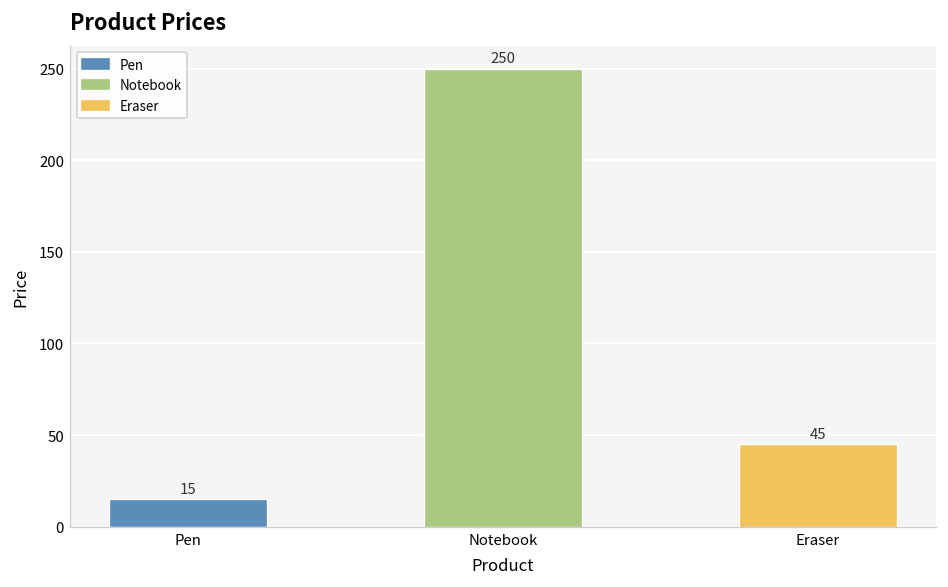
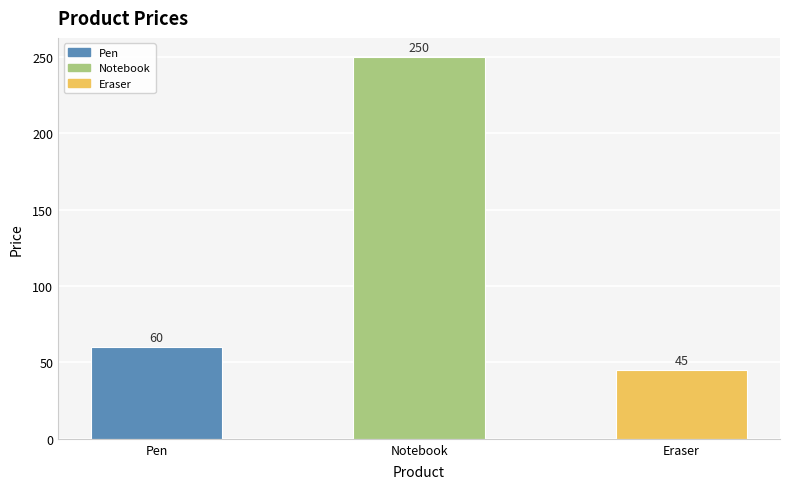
Pen: 15 -> 60
